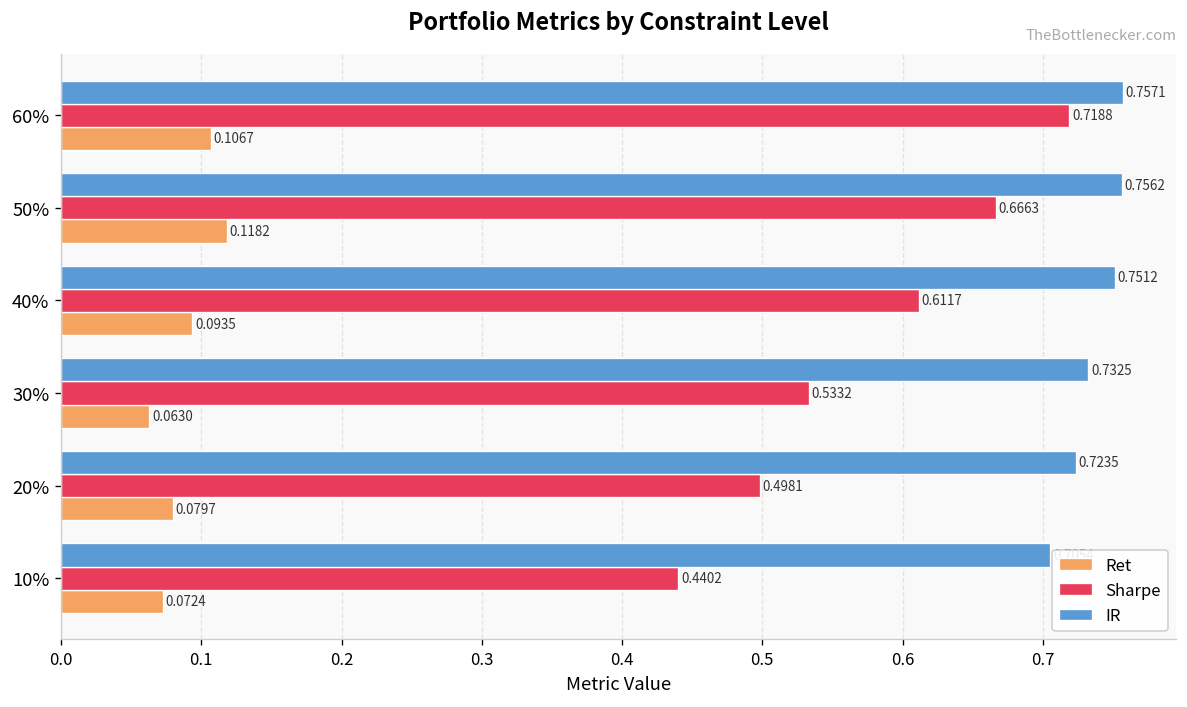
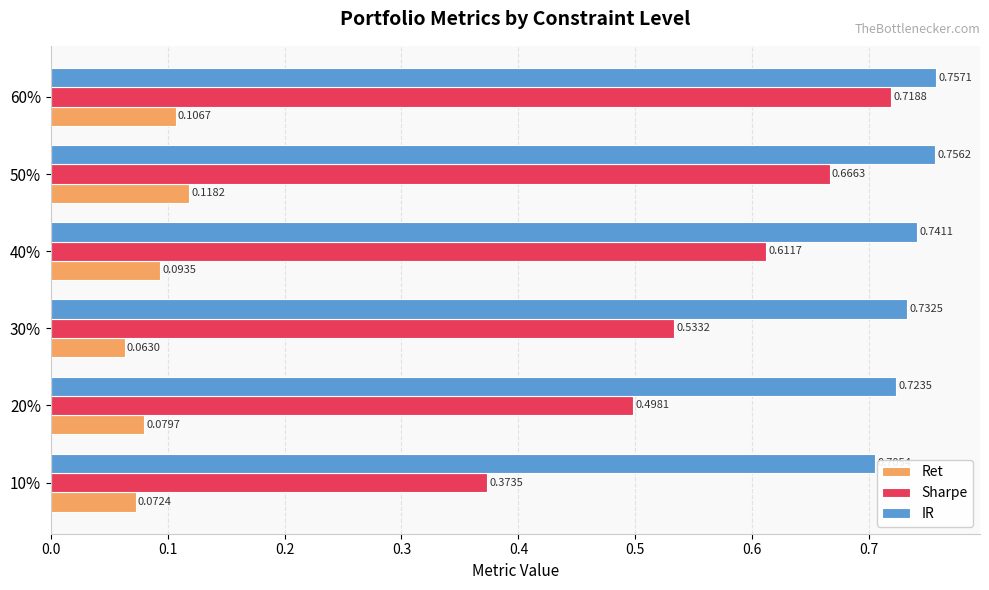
IR, 40%: 0.7512 -> 0.7411
Sharpe, 10%: 0.4402 -> 0.3735
